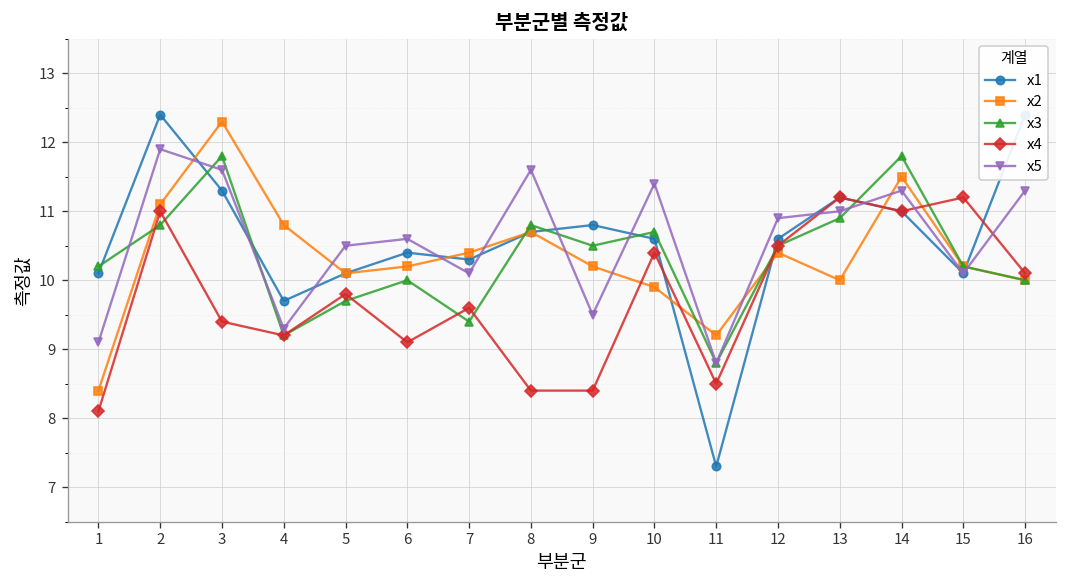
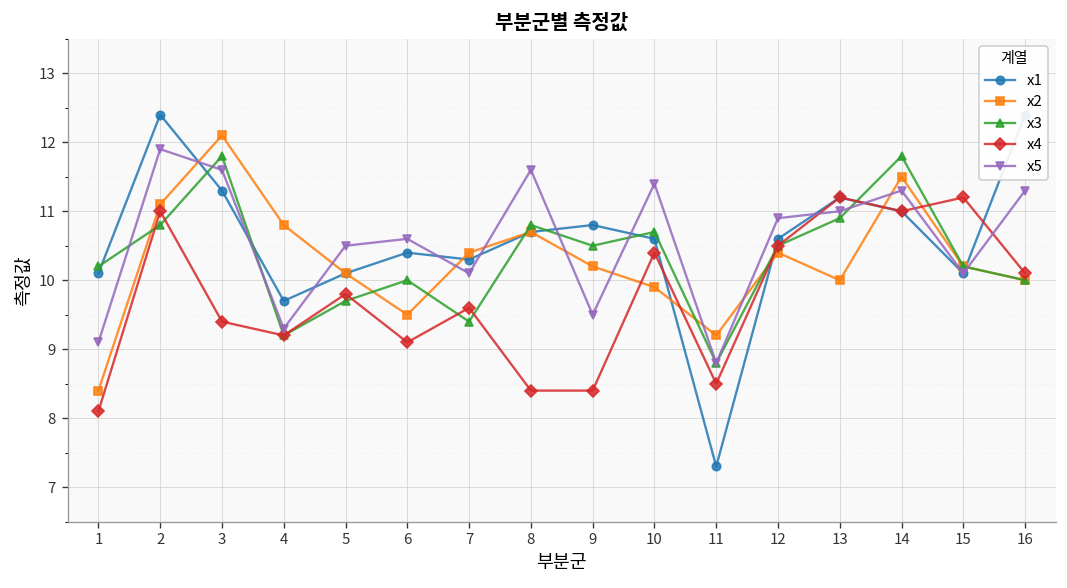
x2, 3: 12.3 -> 12.1
x2, 6: 10.2 -> 9.5
